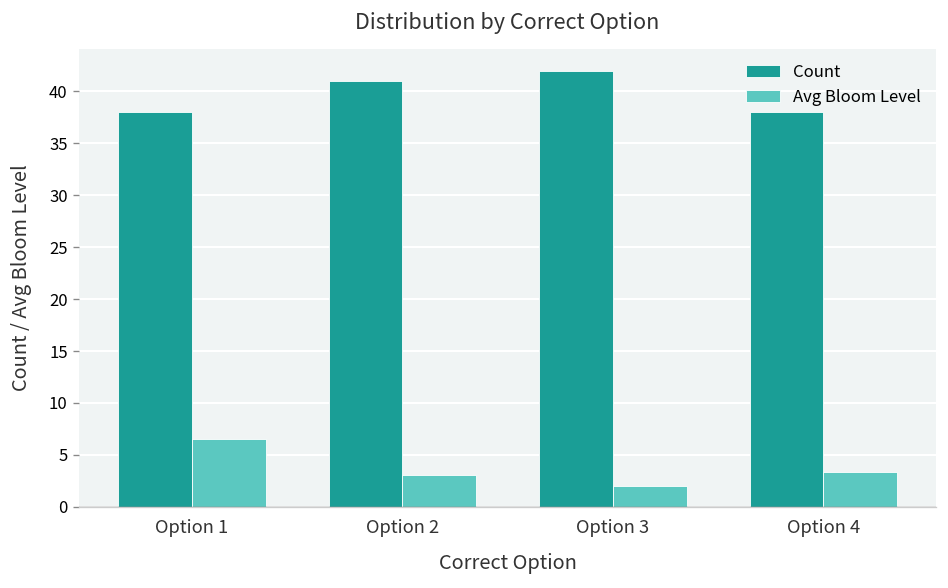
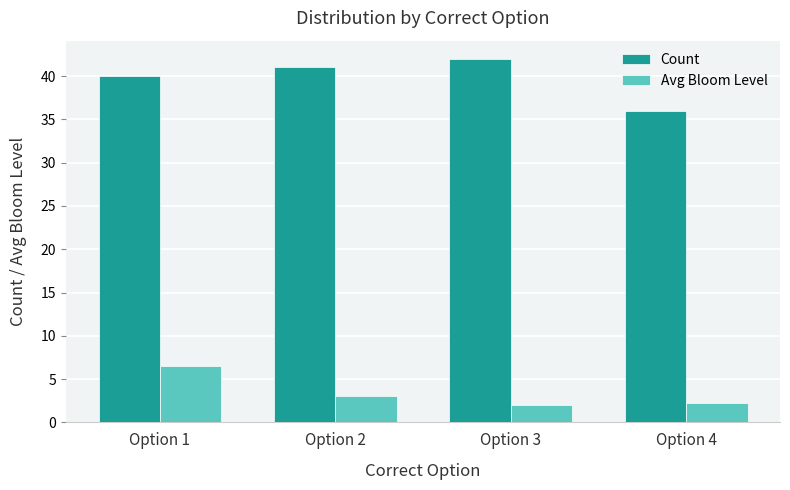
Count, Option 1: 38 -> 40
Count, Option 4: 38 -> 36
Avg Bloom Level, Option 4: 3 -> 2
